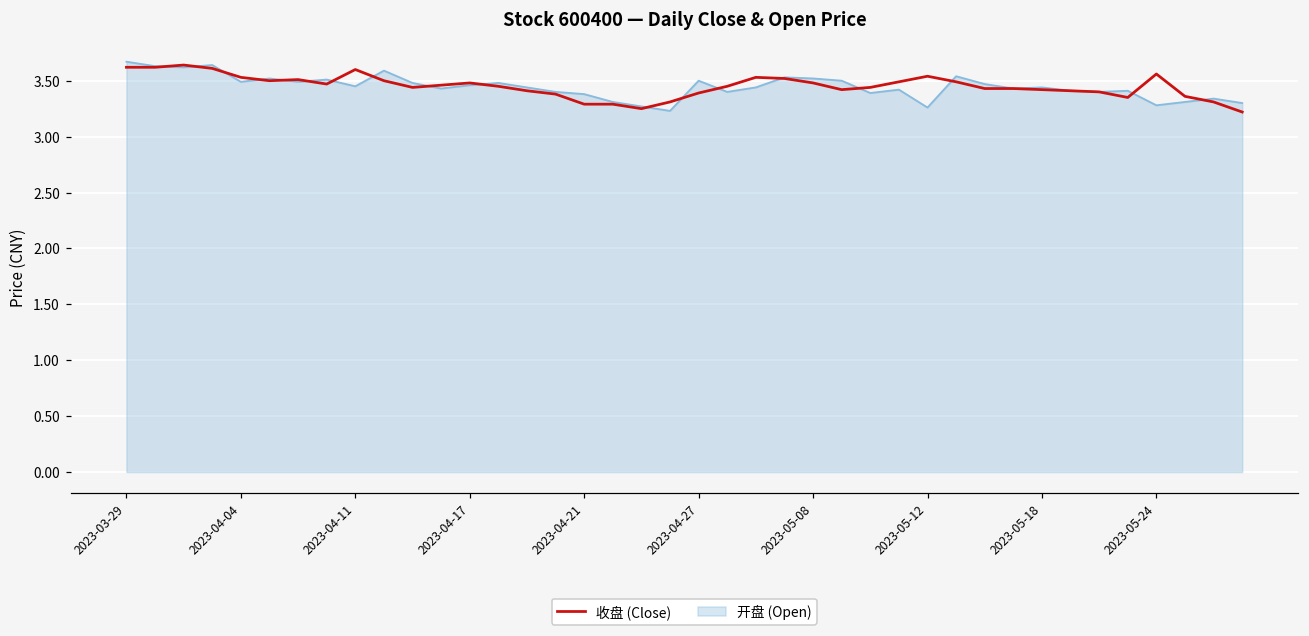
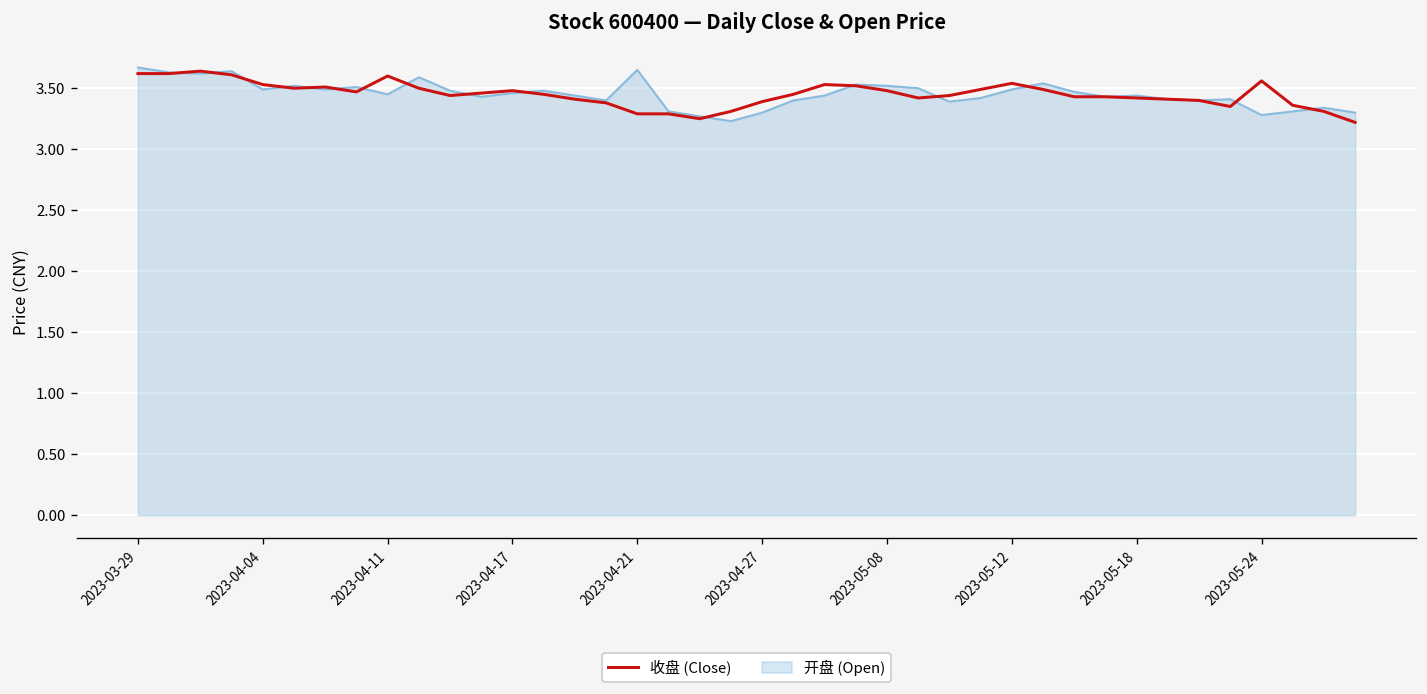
开盘 (Open), 2023-04-21: 3.38 -> 3.65
开盘 (Open), 2023-04-27: 3.5 -> 3.3
开盘 (Open), 2023-05-12: 3.26 -> 3.49
